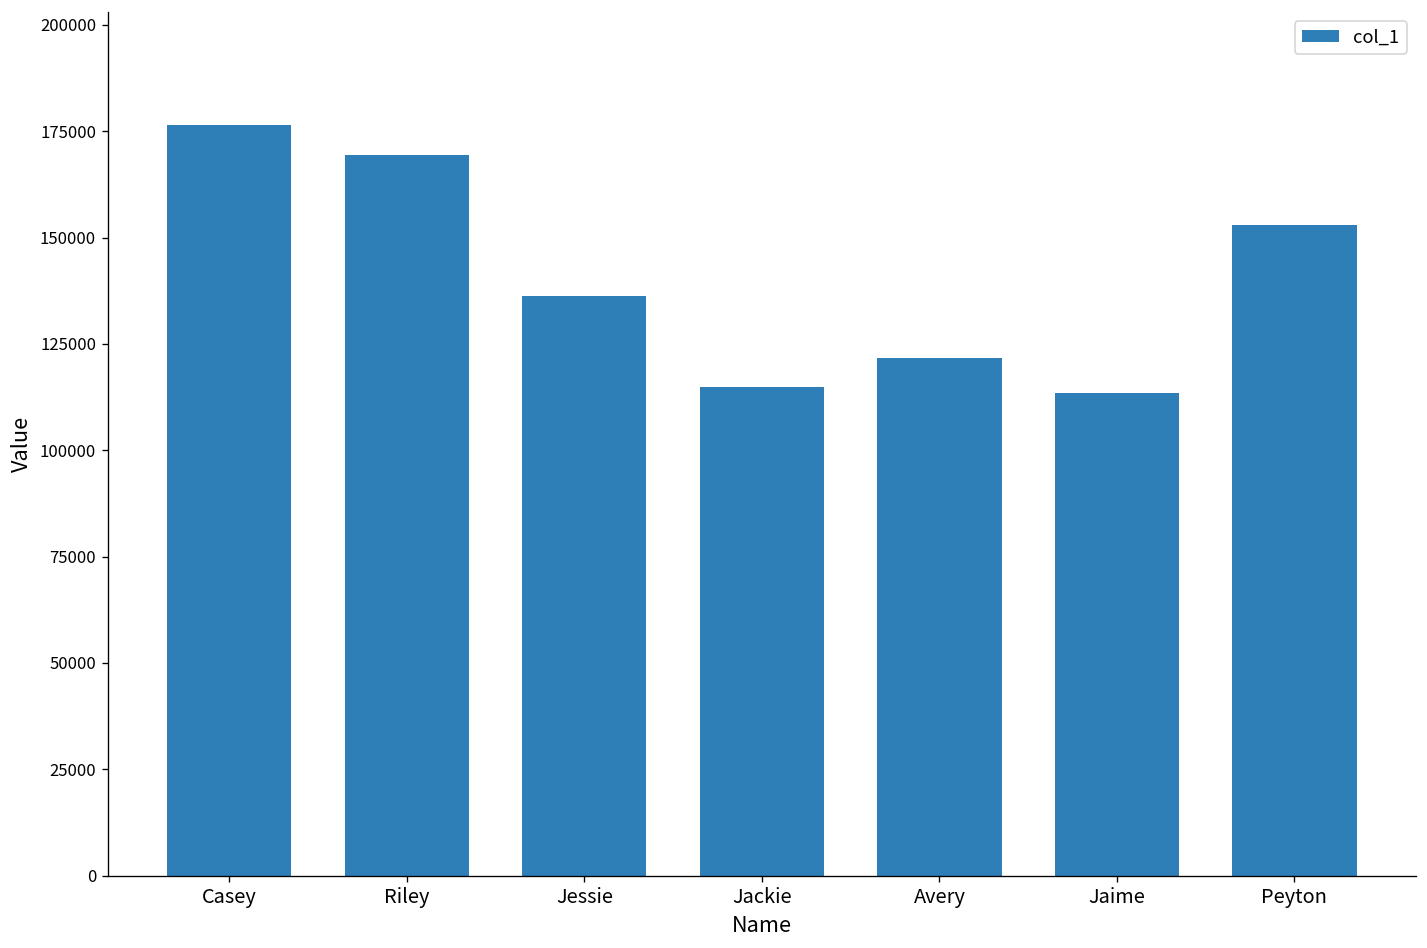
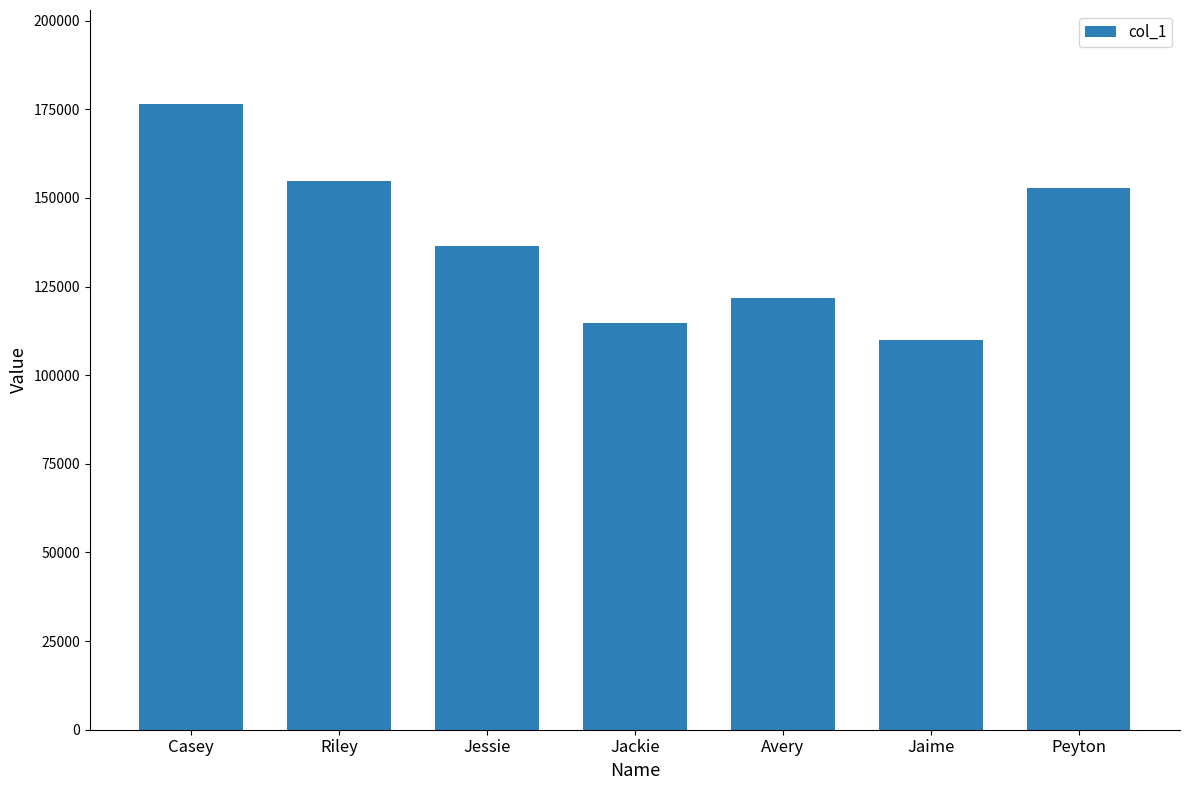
Riley: 169000 -> 155000
Jaime: 113000 -> 110000
